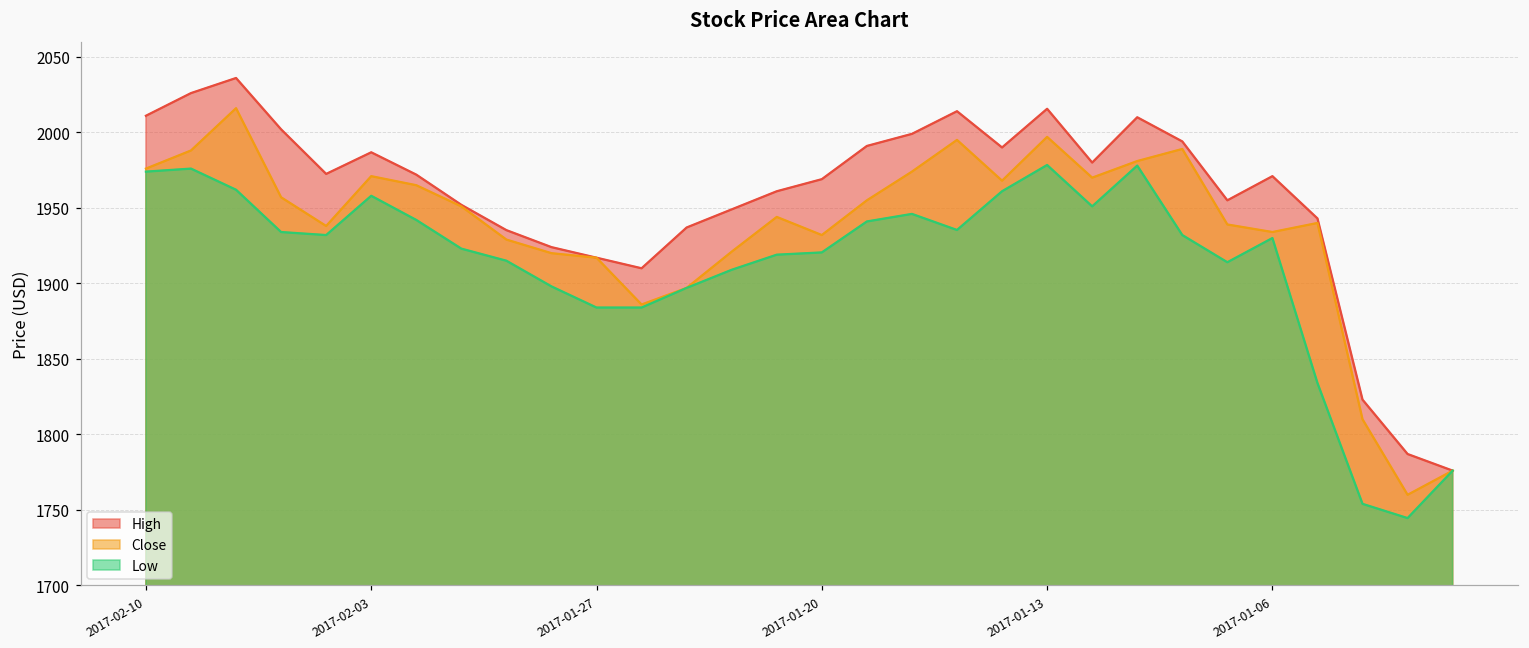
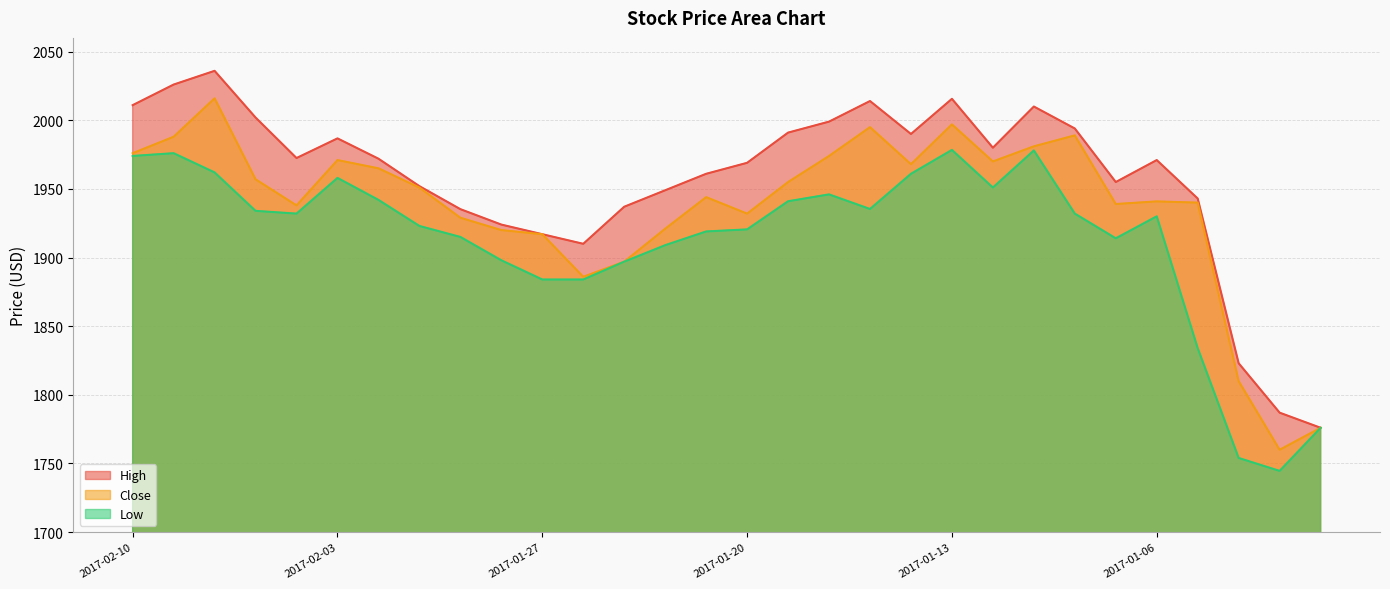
Close, 2017-01-06: 1934 -> 1941
